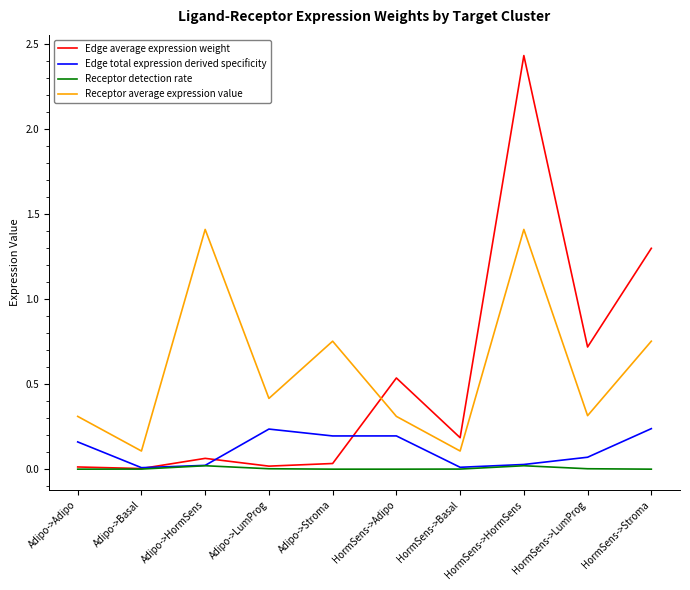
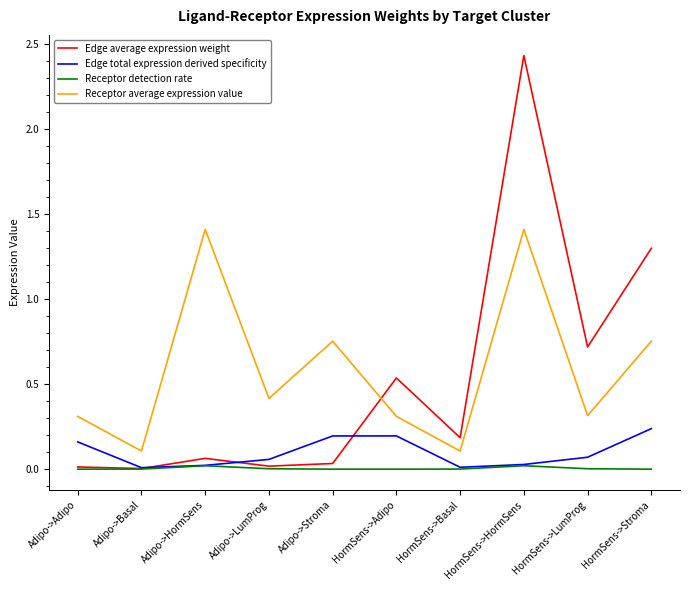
Edge total expression derived specificity, Adipo->LumProg: 0.24 -> 0.06
